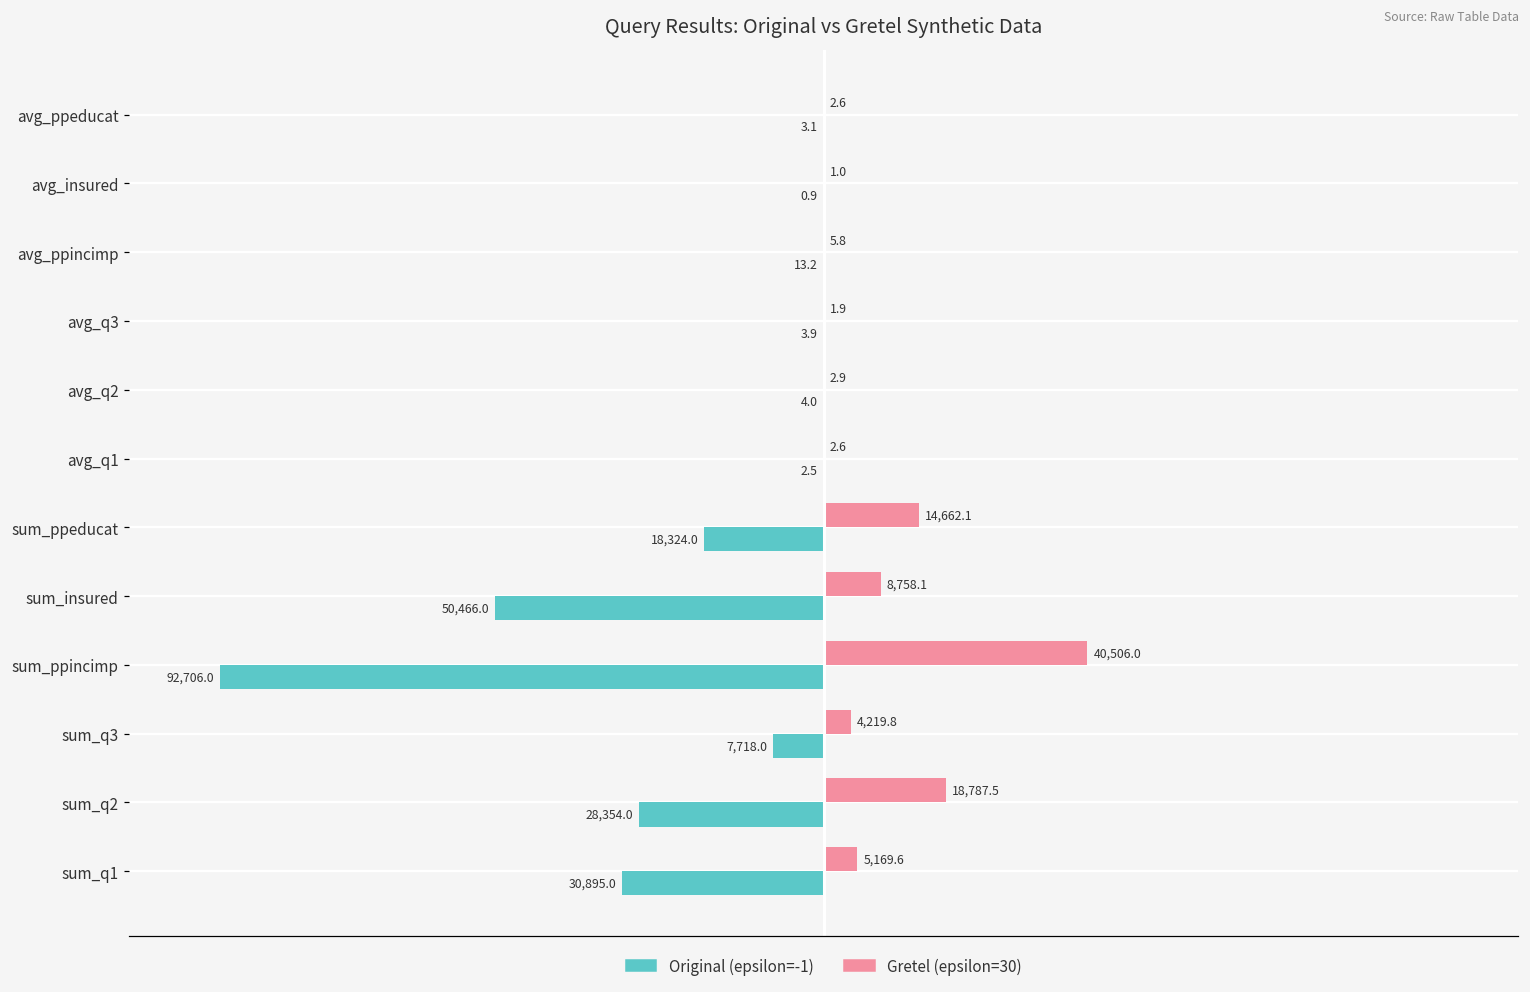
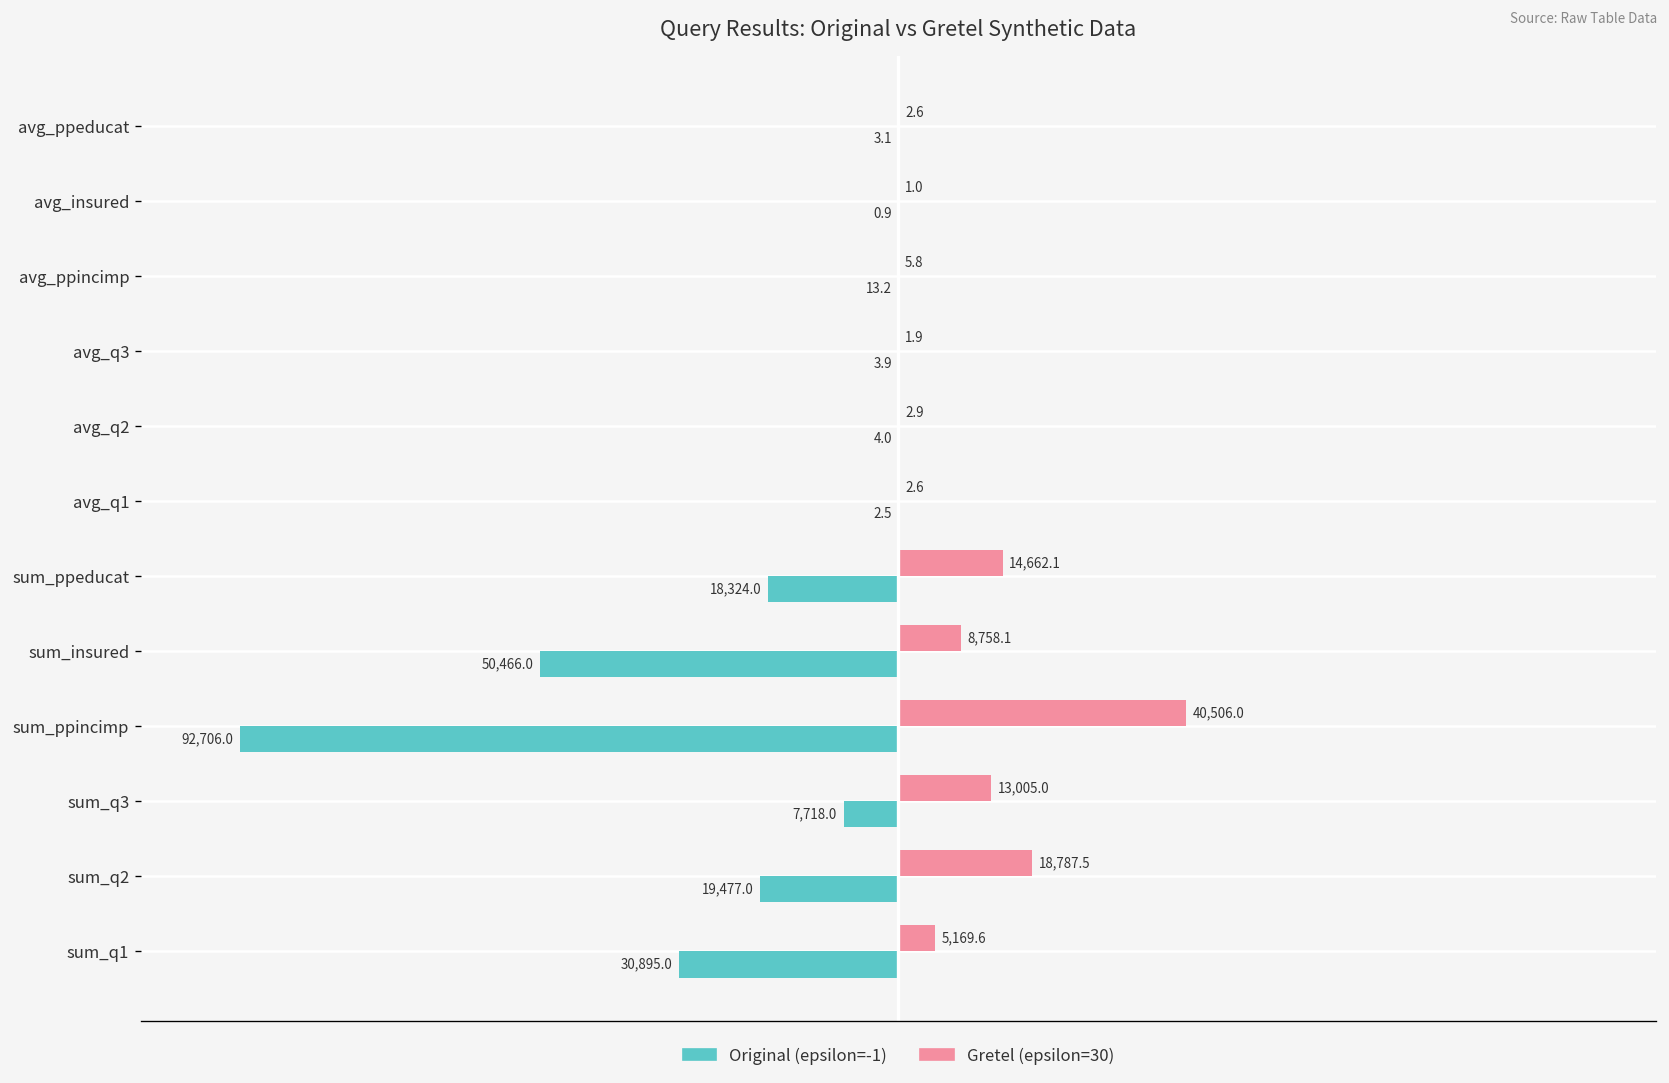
Gretel (epsilon=30), sum_q3: 4,219.8 -> 13,005.0
Original (epsilon=-1), sum_q2: 28,354.0 -> 19,477.0
